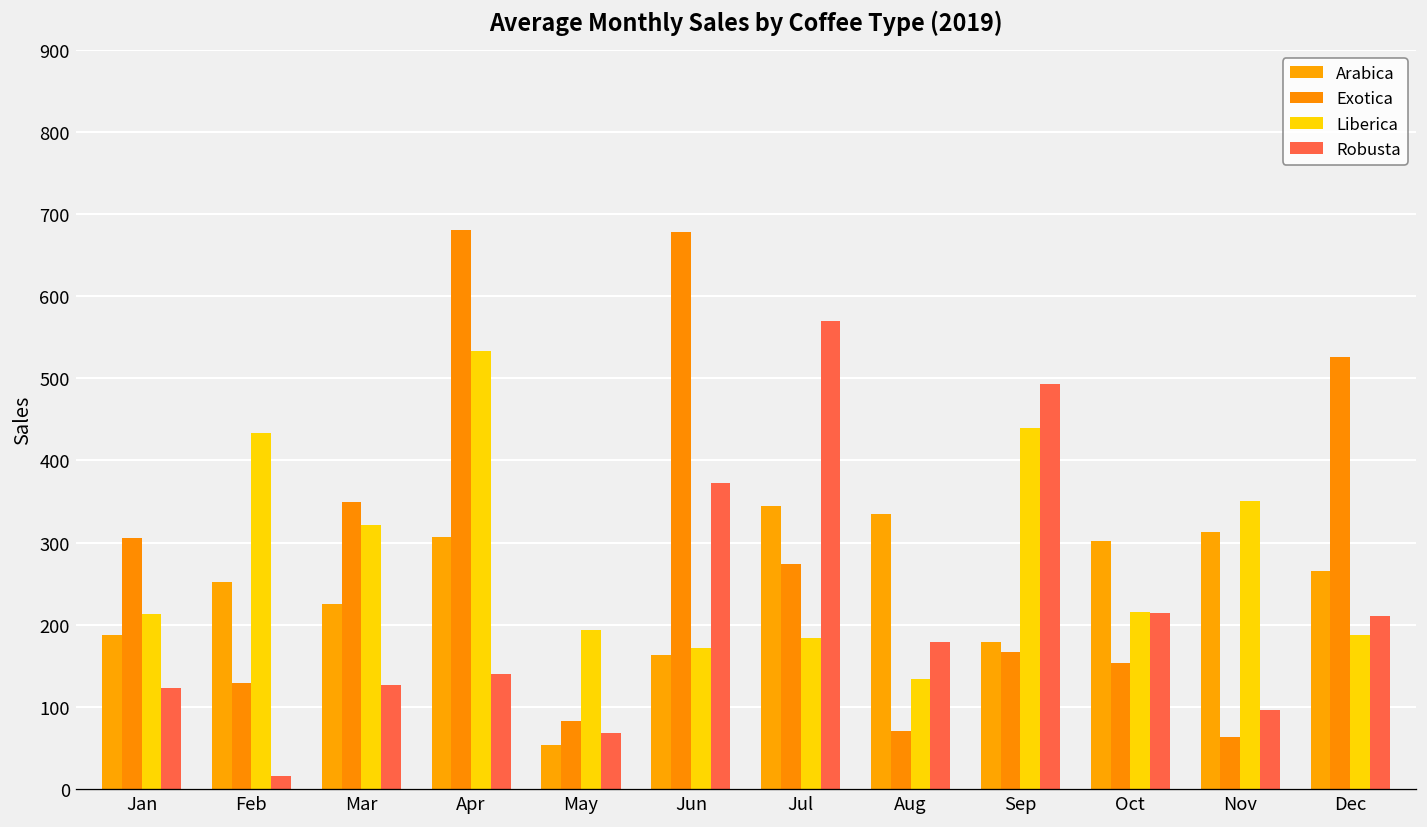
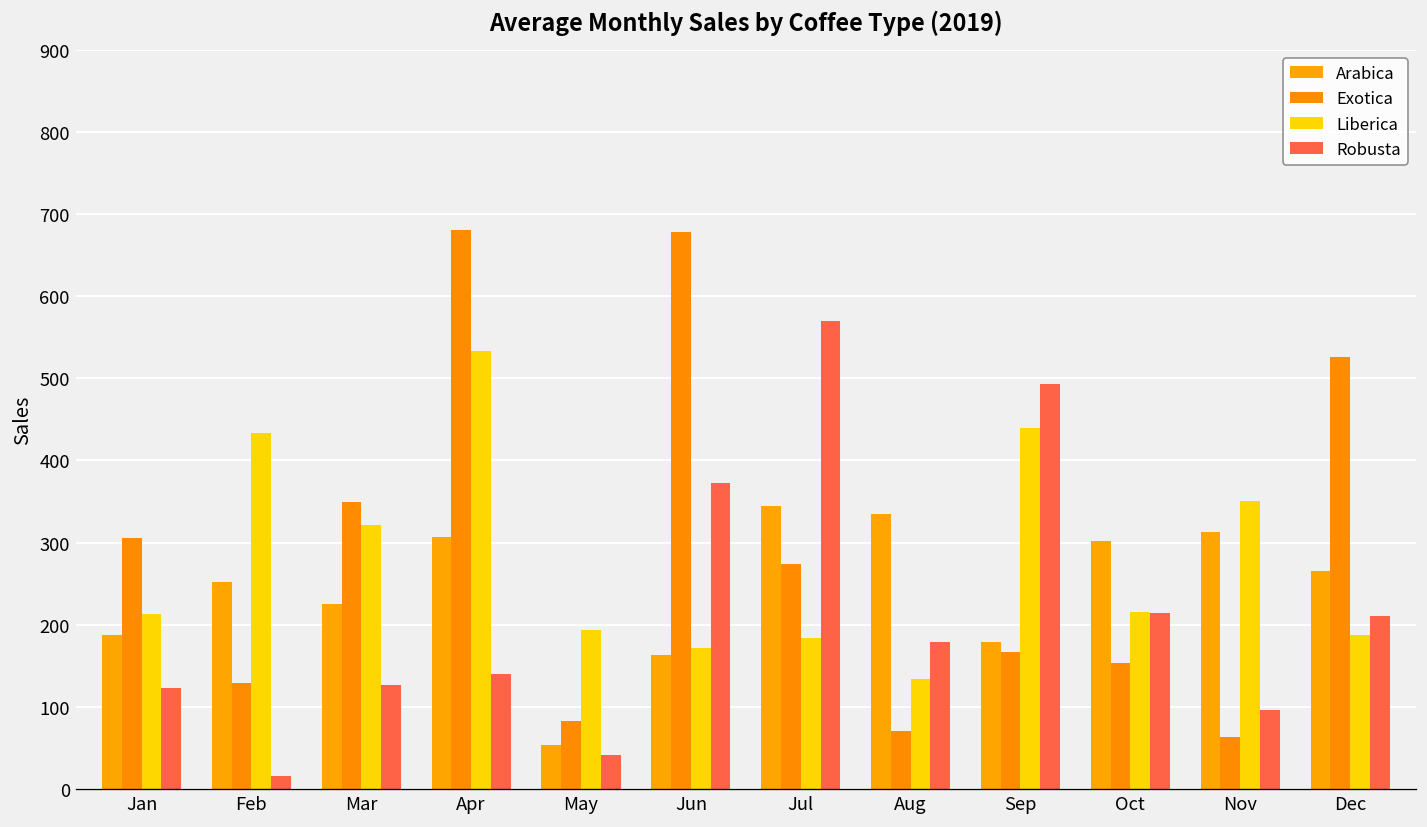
Robusta, May: 70 -> 40
